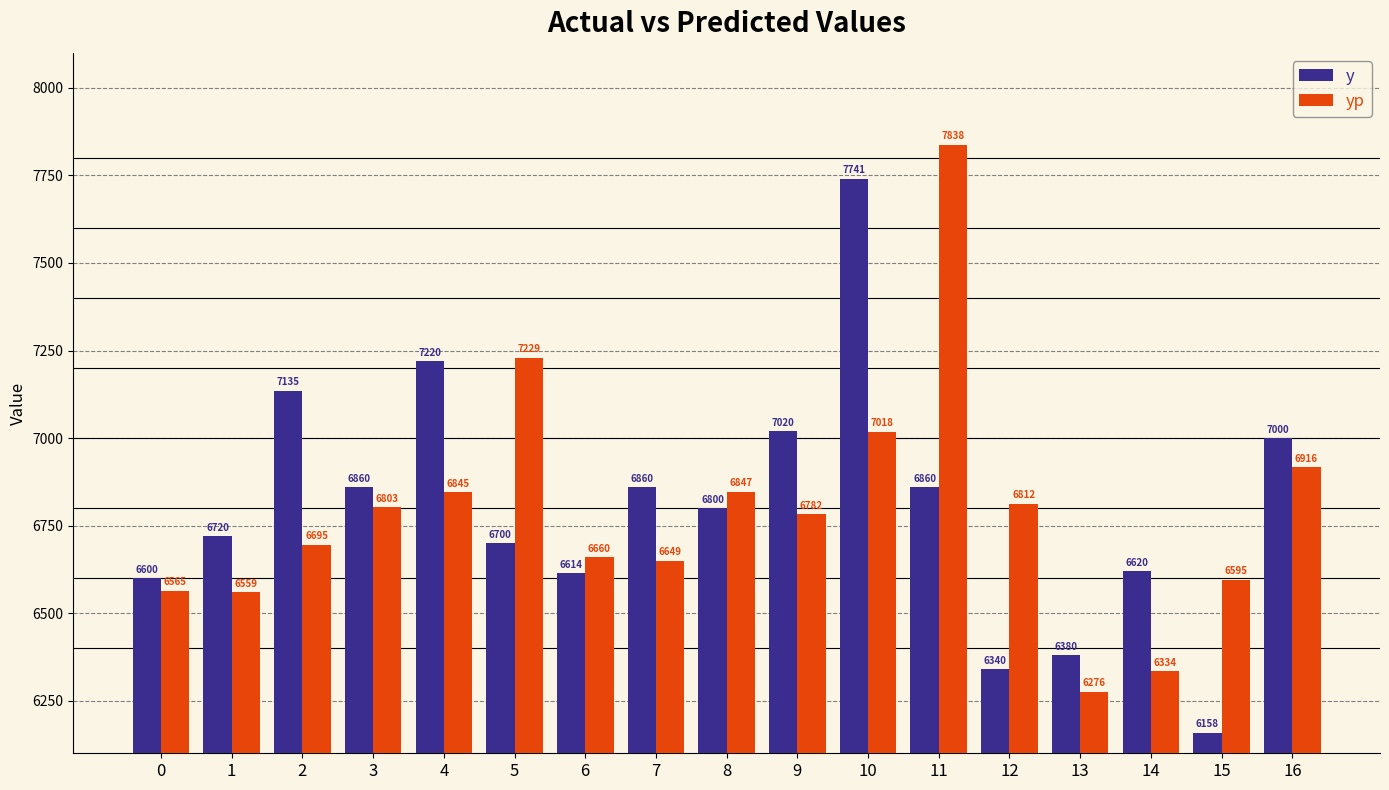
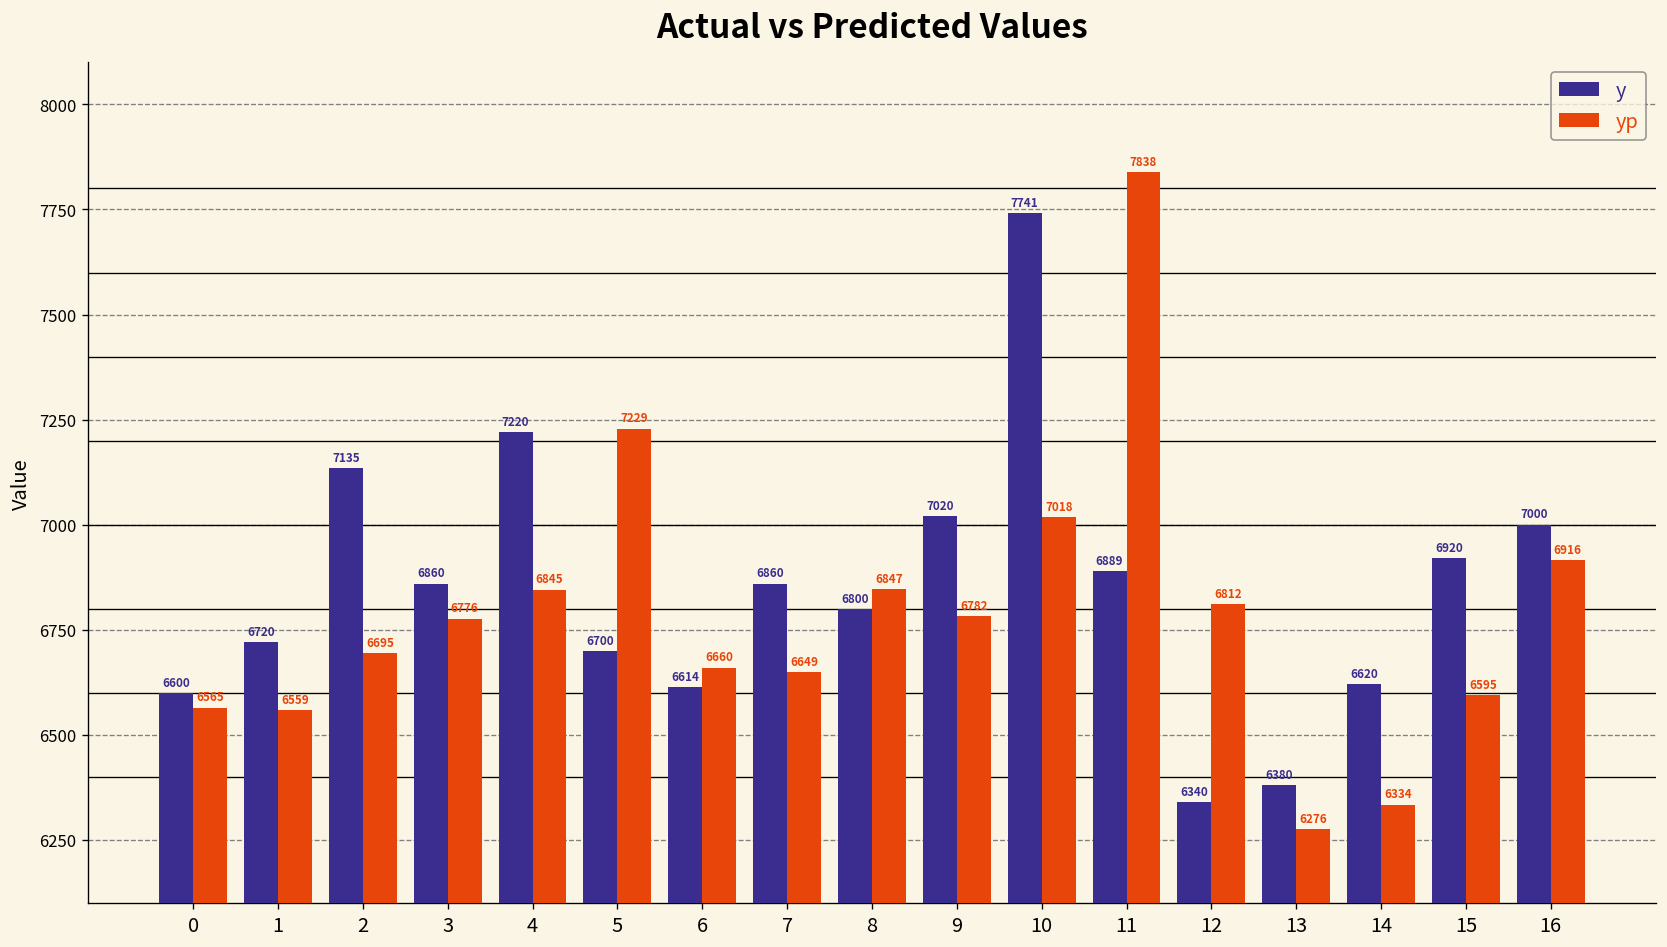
yp, 3: 6803 -> 6776
y, 11: 6860 -> 6889
y, 15: 6158 -> 6920
